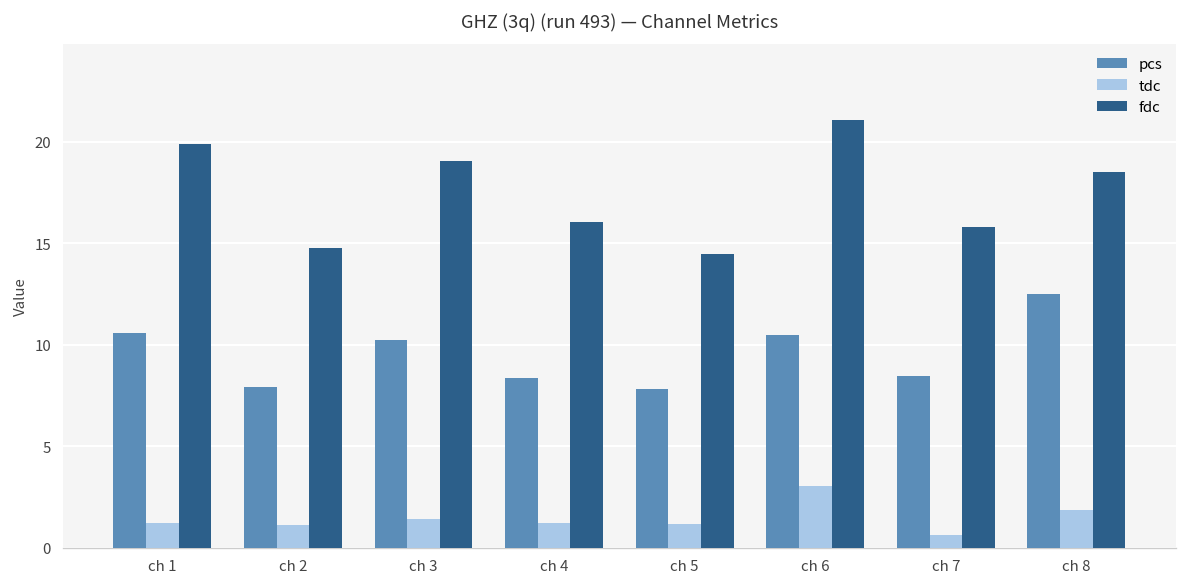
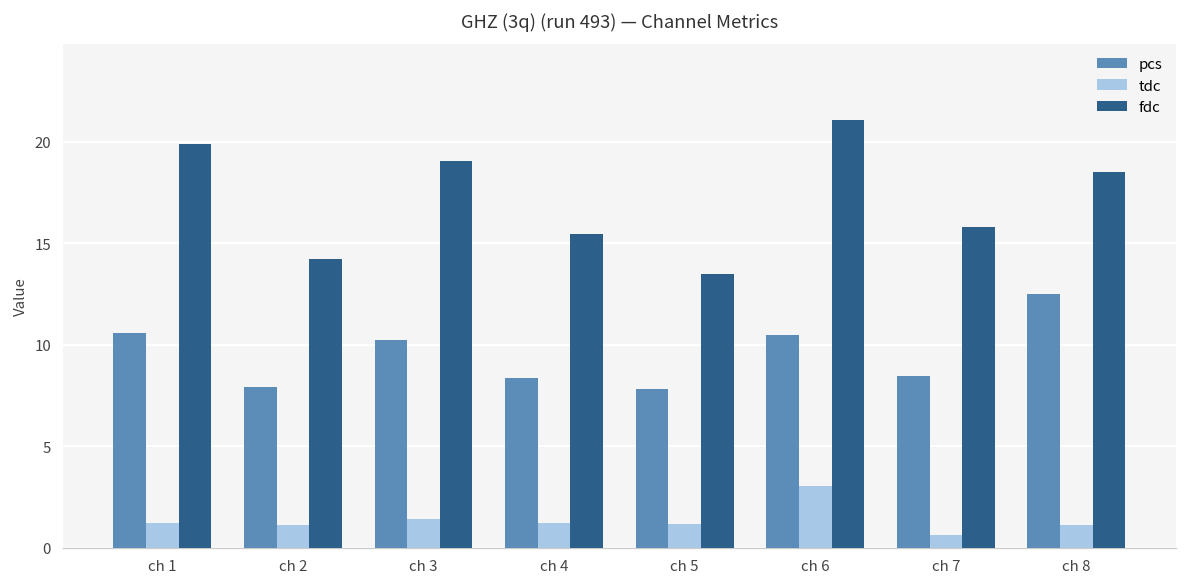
fdc, ch 2: 14.8 -> 14.2
fdc, ch 4: 16.0 -> 15.5
fdc, ch 5: 14.5 -> 13.5
tdc, ch 8: 1.9 -> 1.1
